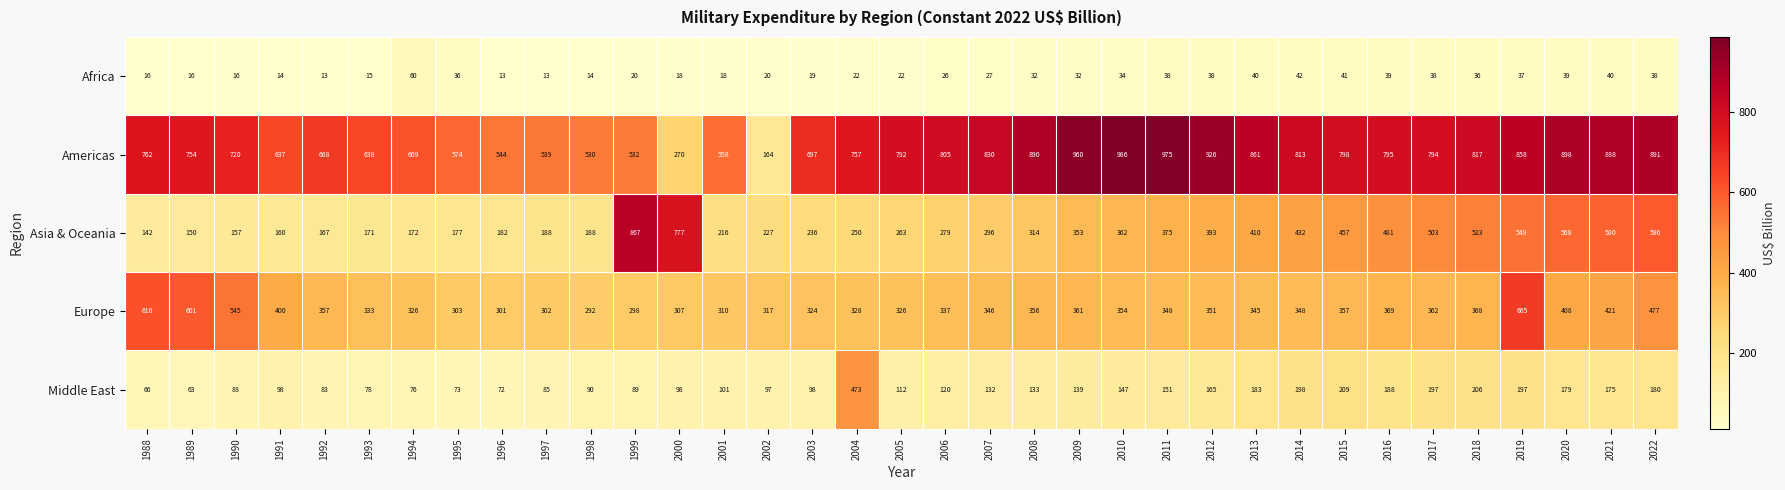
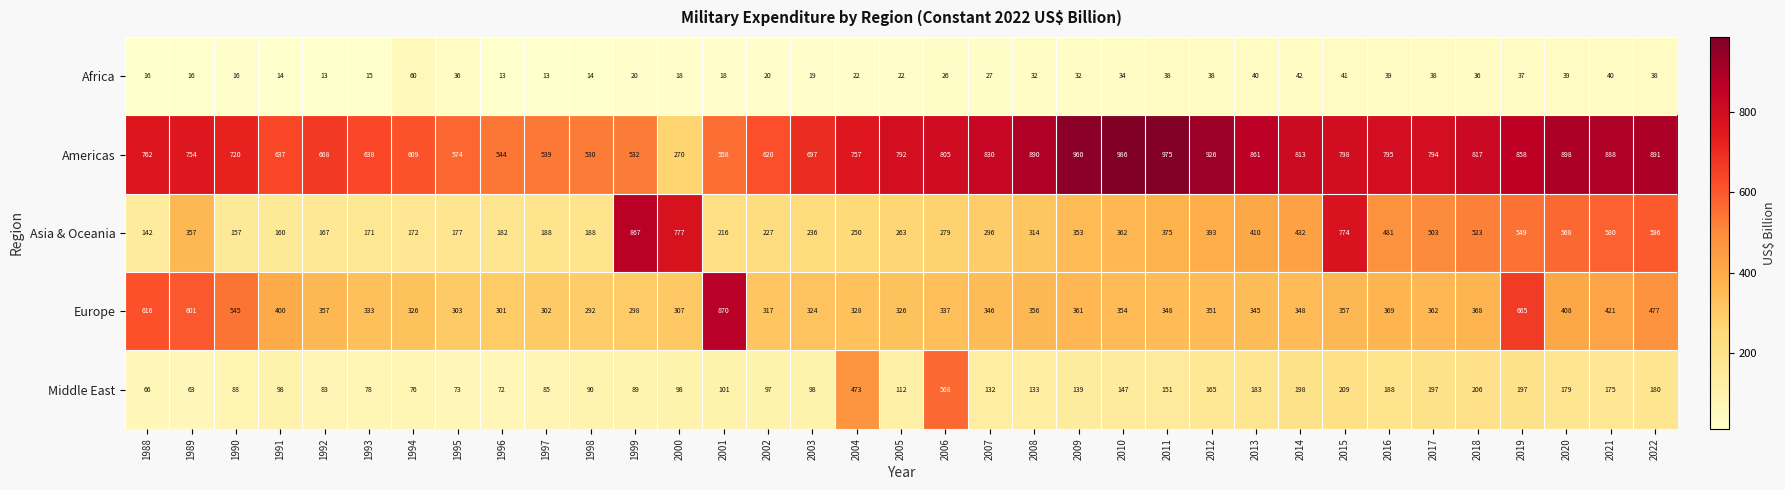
Americas, 2002: 164 -> 620
Asia & Oceania, 1989: 150 -> 357
Asia & Oceania, 2015: 457 -> 774
Europe, 2001: 310 -> 870
Middle East, 2006: 120 -> 568
